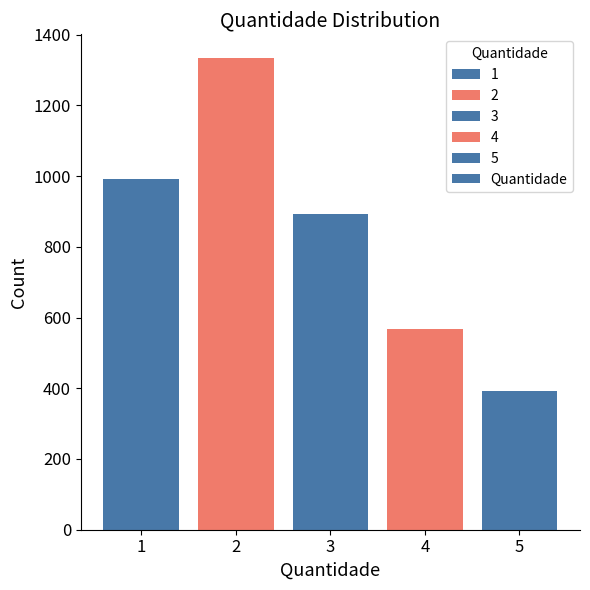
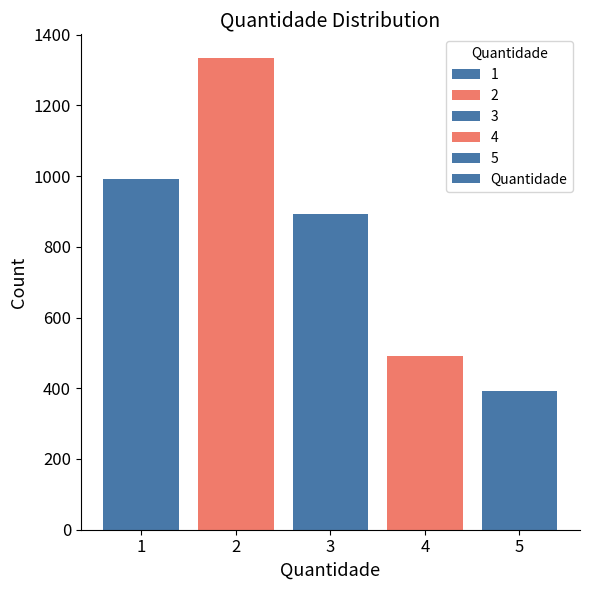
4: 570 -> 490
